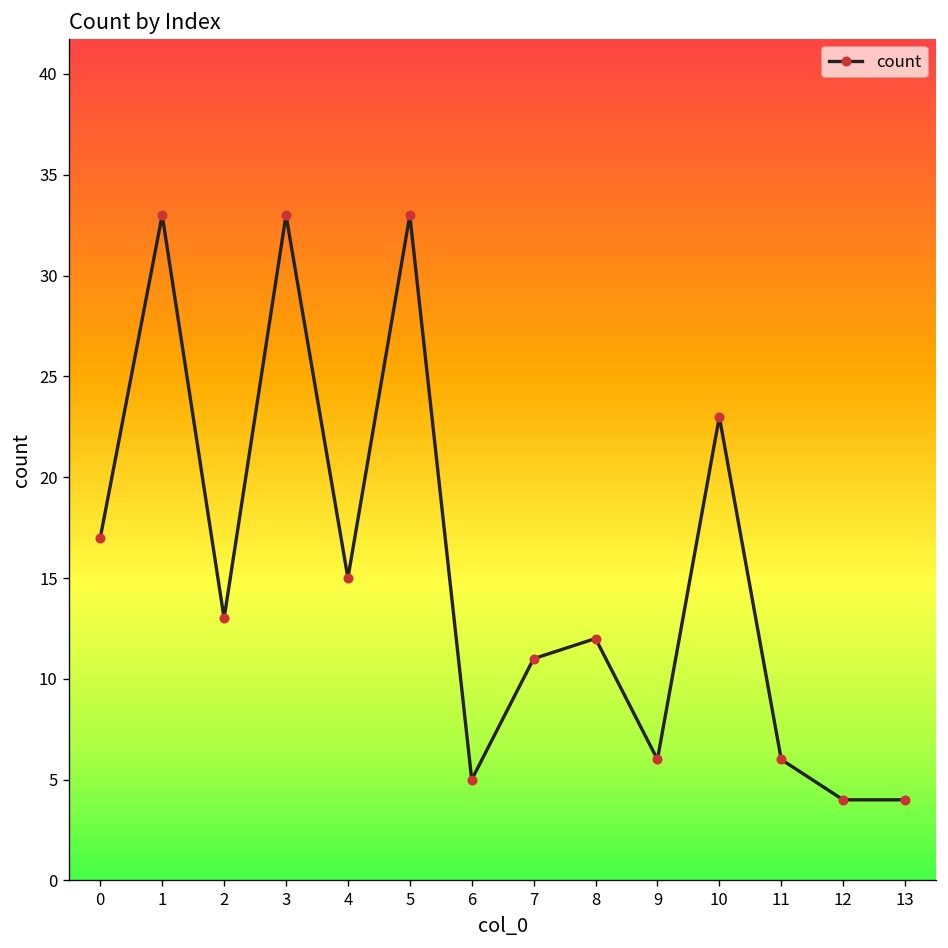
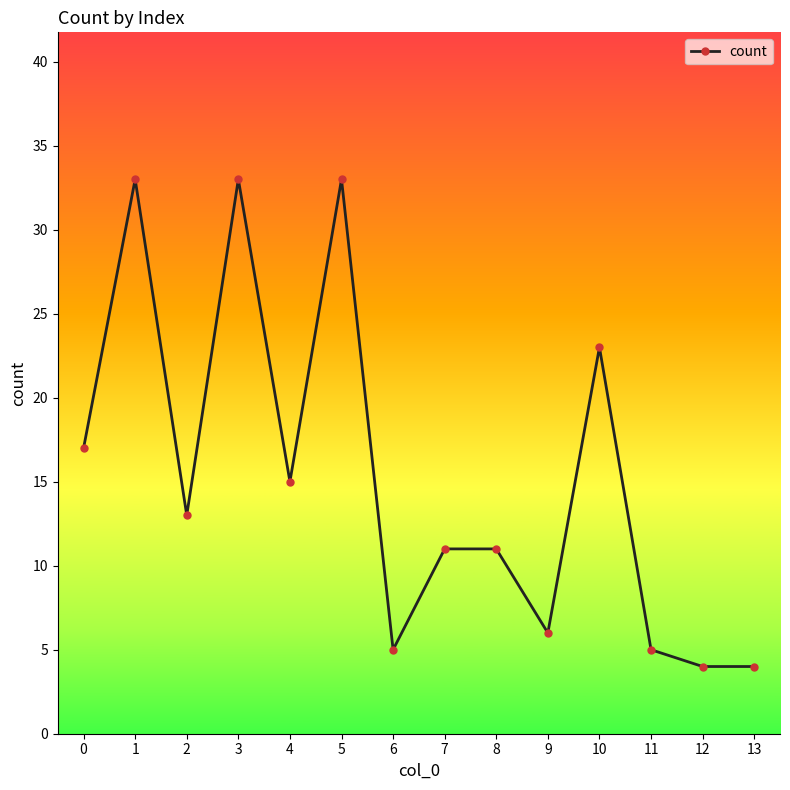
8: 12 -> 11
11: 6 -> 5
